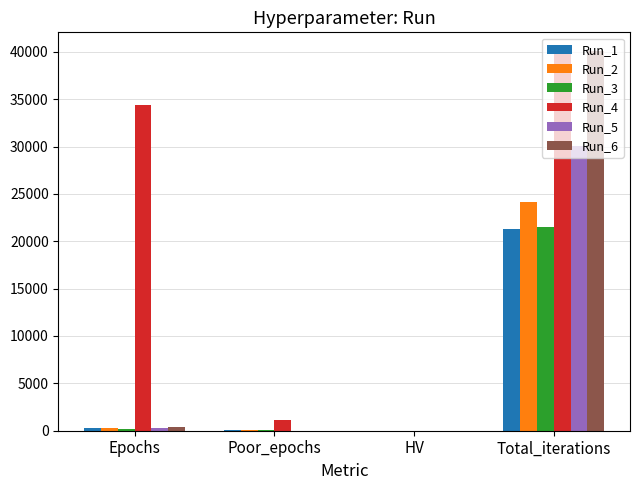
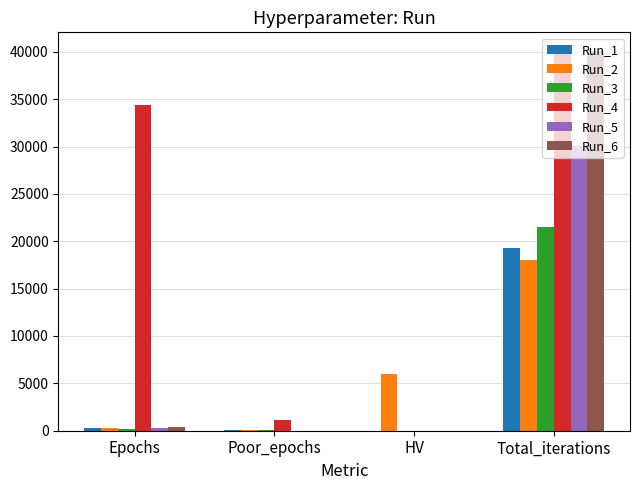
Run_2, HV: 0 -> 6000
Run_1, Total_iterations: 21000 -> 19000
Run_2, Total_iterations: 24000 -> 18000
